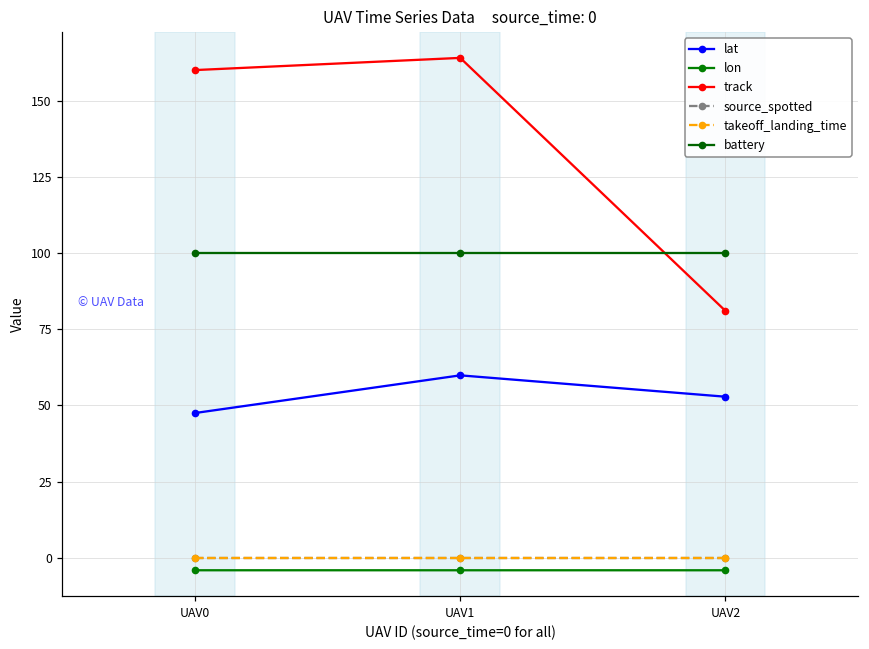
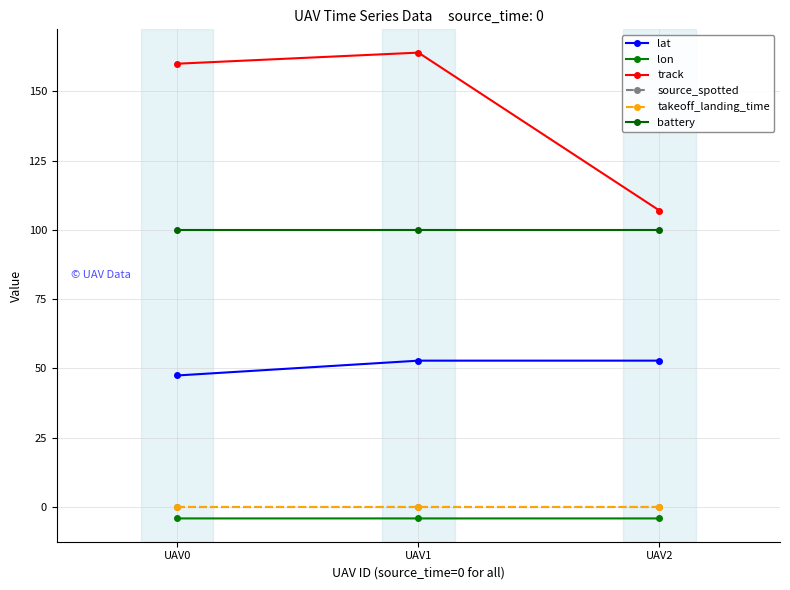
lat, UAV1: 60 -> 53
track, UAV2: 81 -> 107
